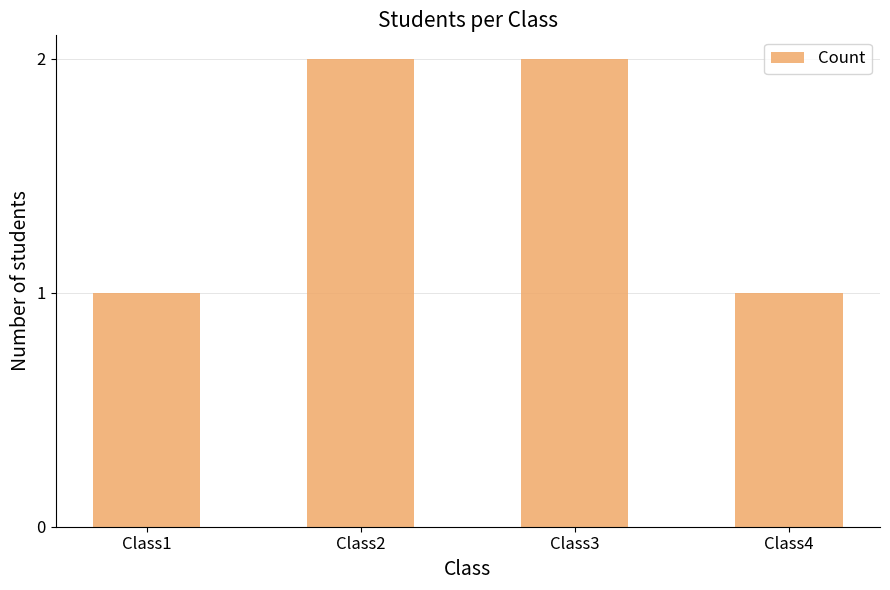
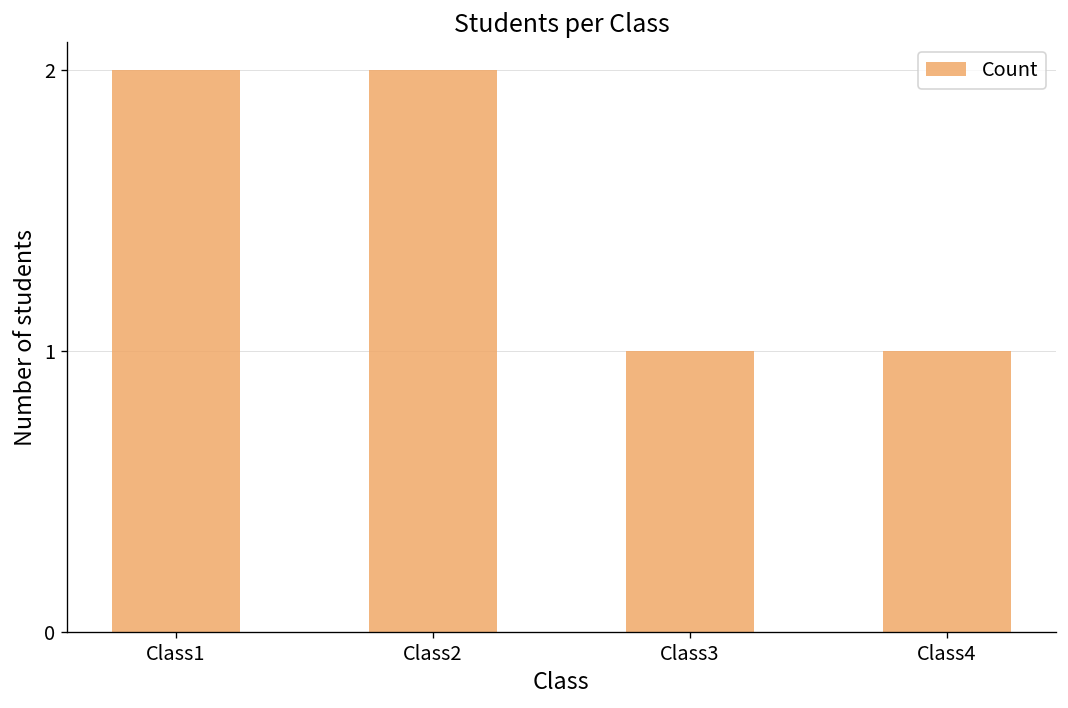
Class1: 1 -> 2
Class3: 2 -> 1
